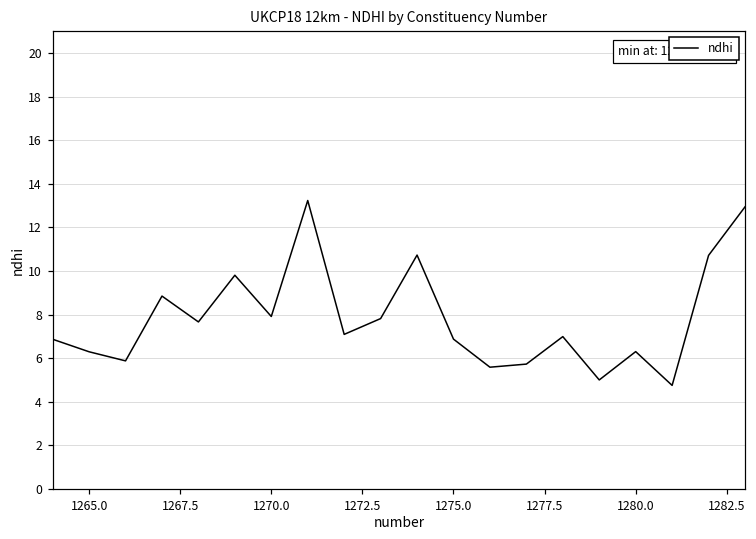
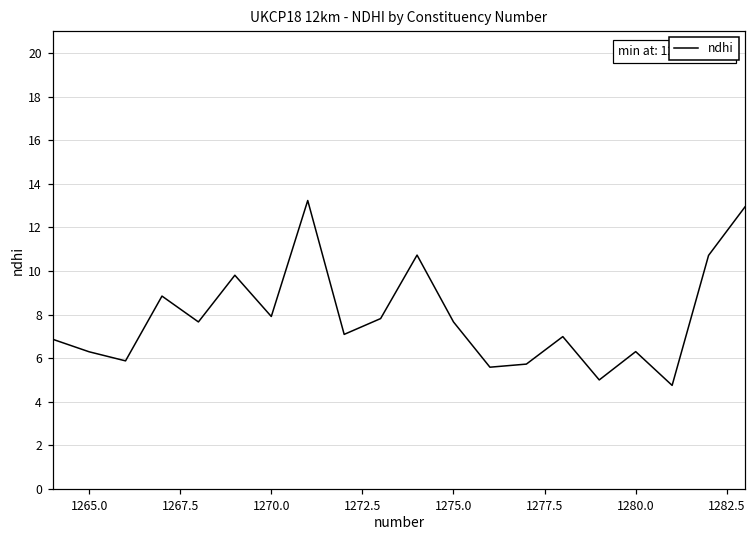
1275.0: 6.9 -> 7.7
